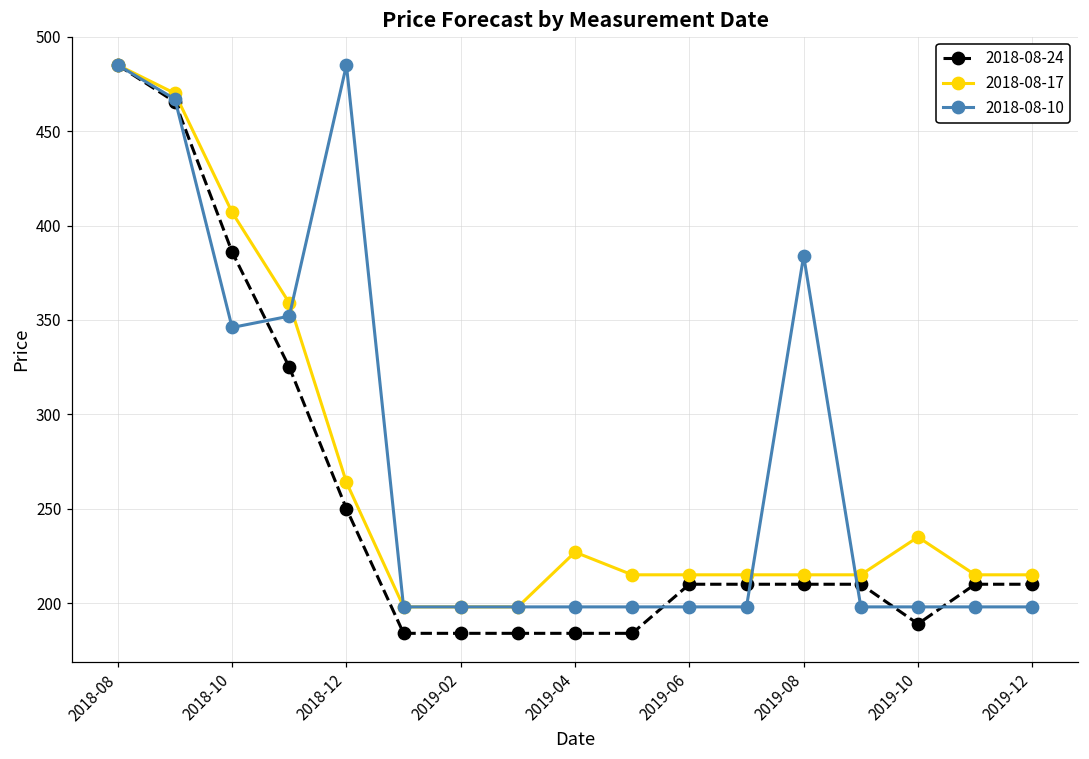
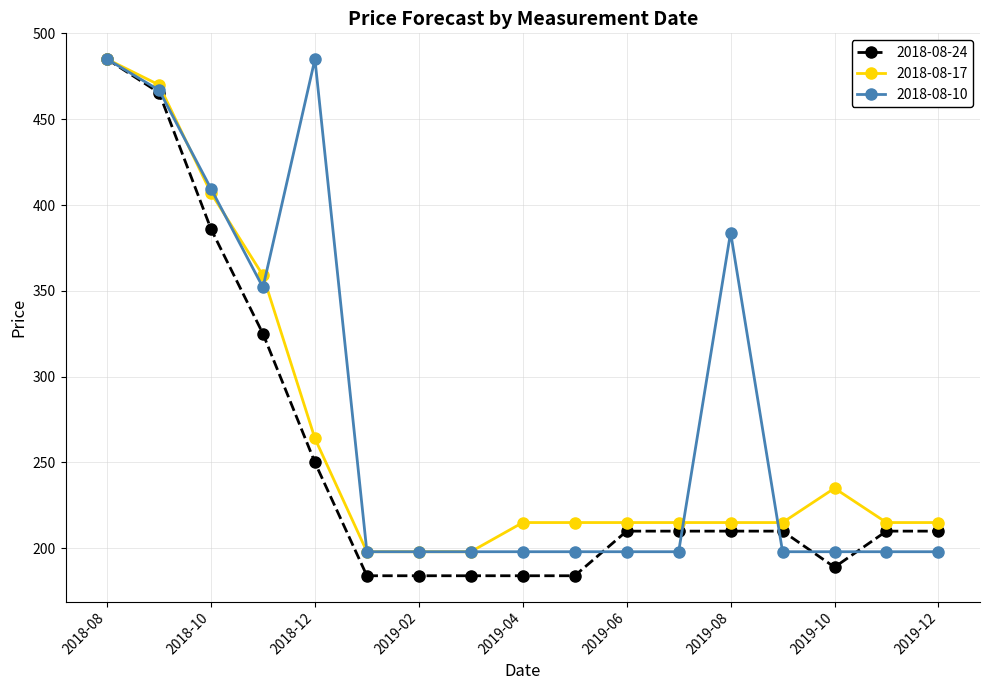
2018-08-10, 2018-10: 346 -> 410
2018-08-17, 2019-04: 227 -> 215
